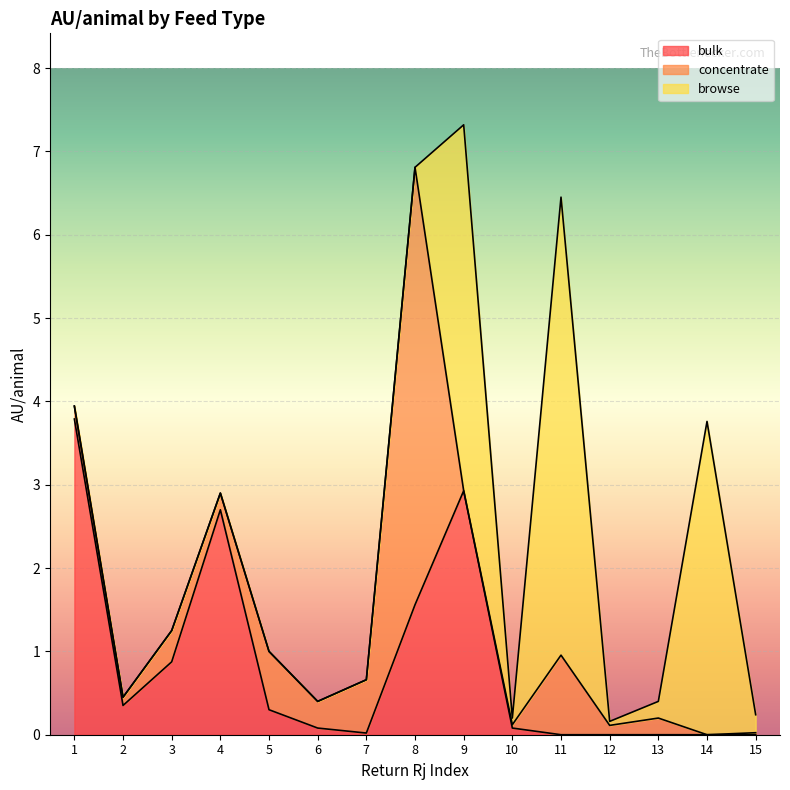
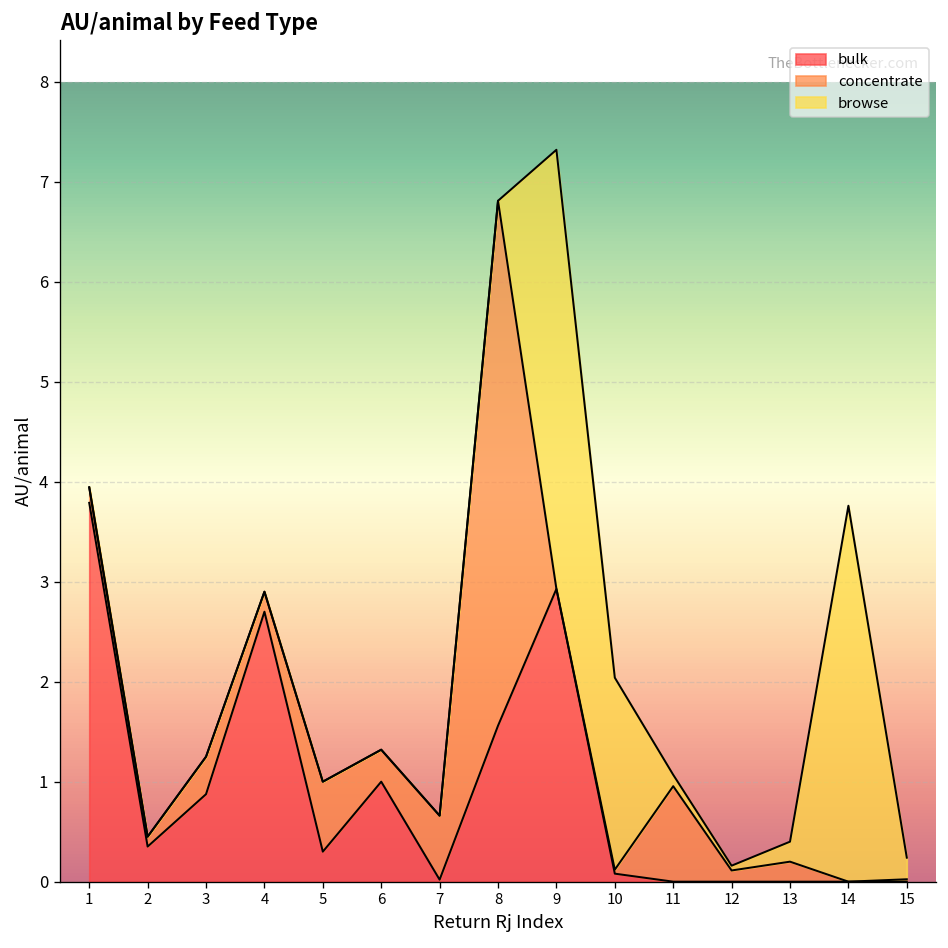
bulk, 6: 0.1 -> 1.0
browse, 10: 0.1 -> 1.9
browse, 11: 5.5 -> 0.1
